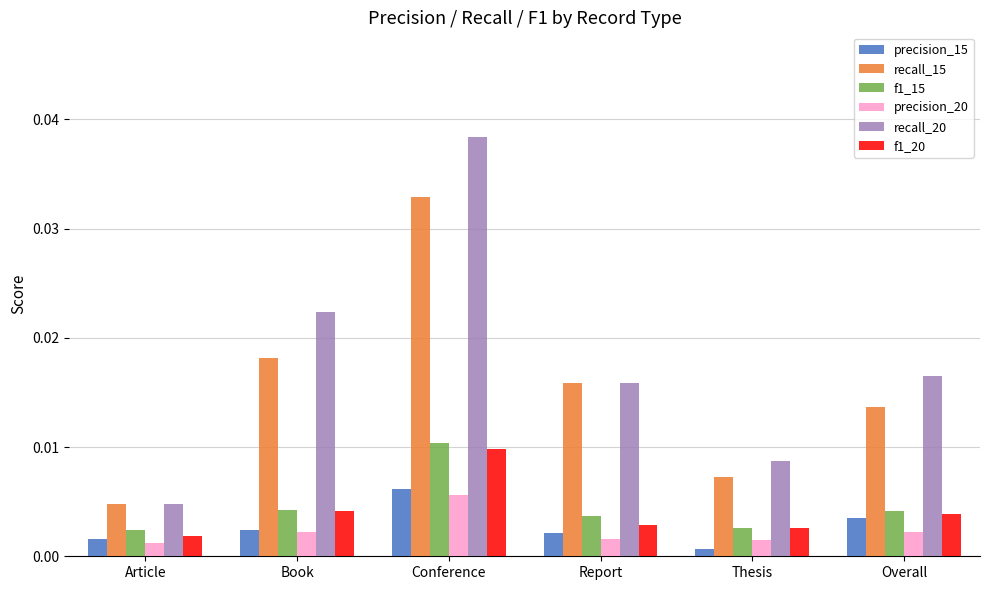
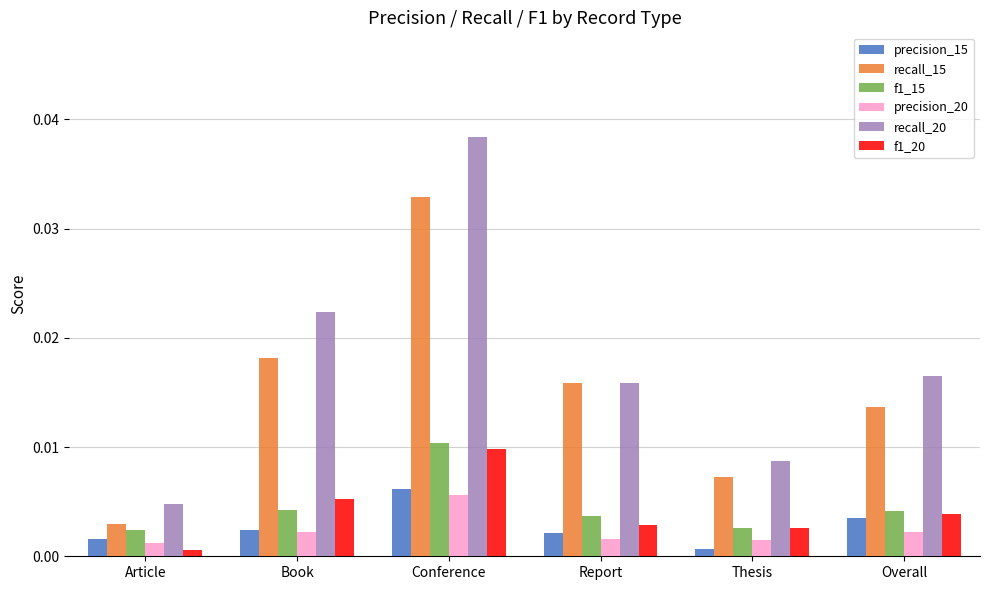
recall_15, Article: 0.0048 -> 0.0029
f1_20, Article: 0.0019 -> 0.0006
f1_20, Book: 0.0041 -> 0.0052
